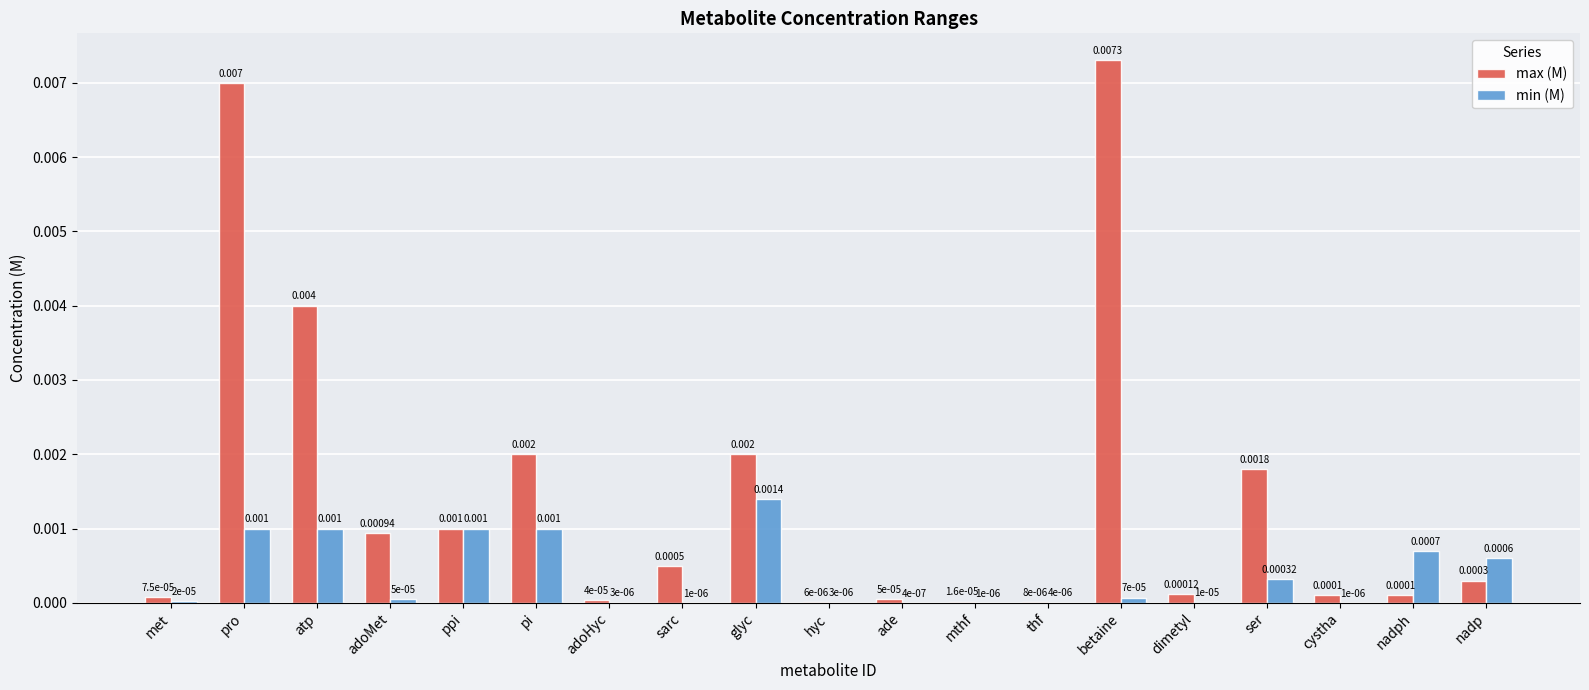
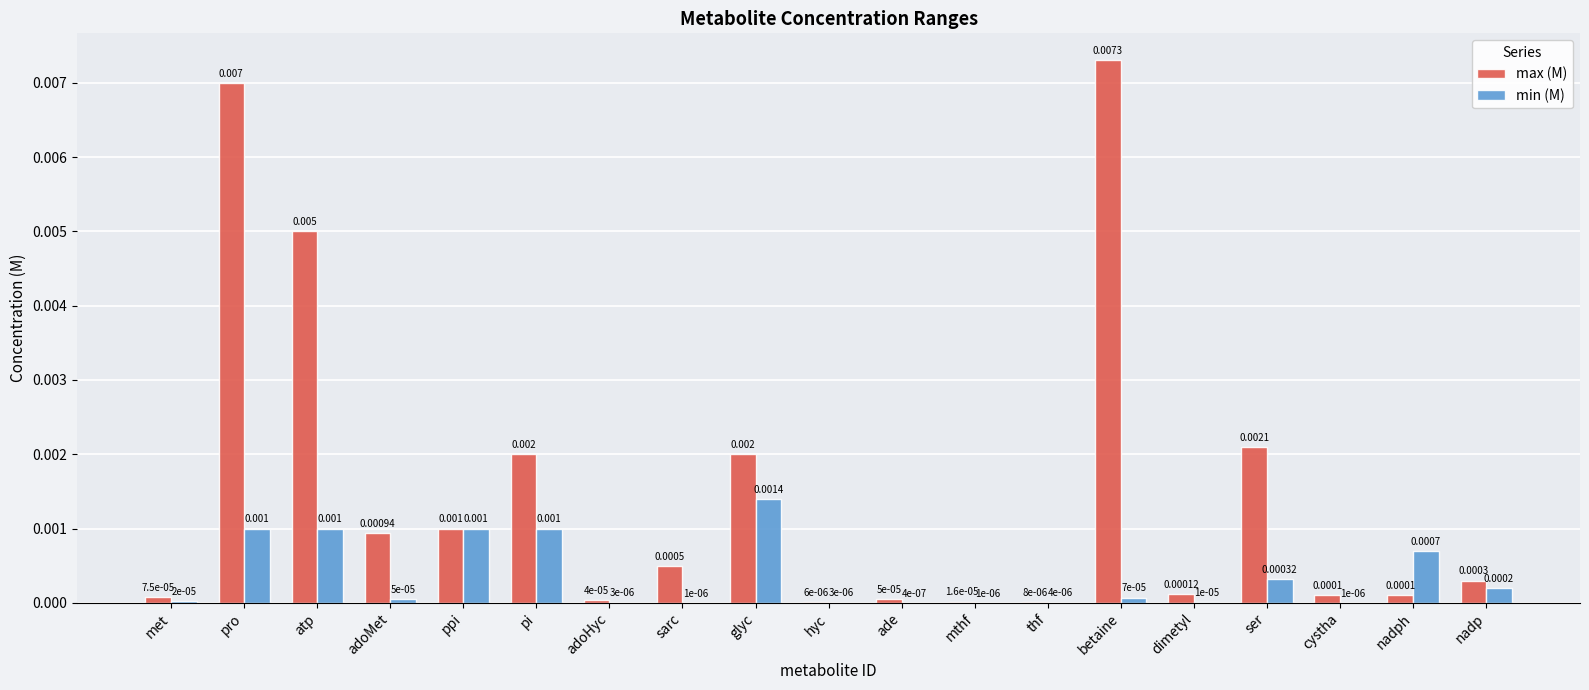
max (M), atp: 0.004 -> 0.005
max (M), ser: 0.0018 -> 0.0021
min (M), nadp: 0.0006 -> 0.0002
